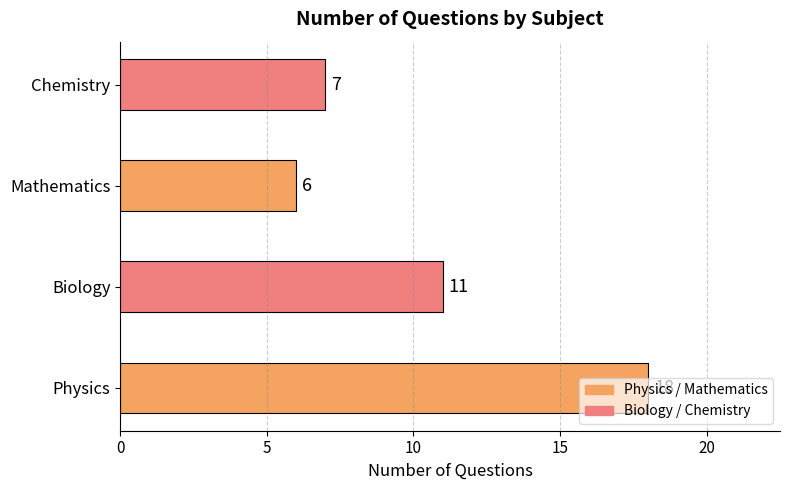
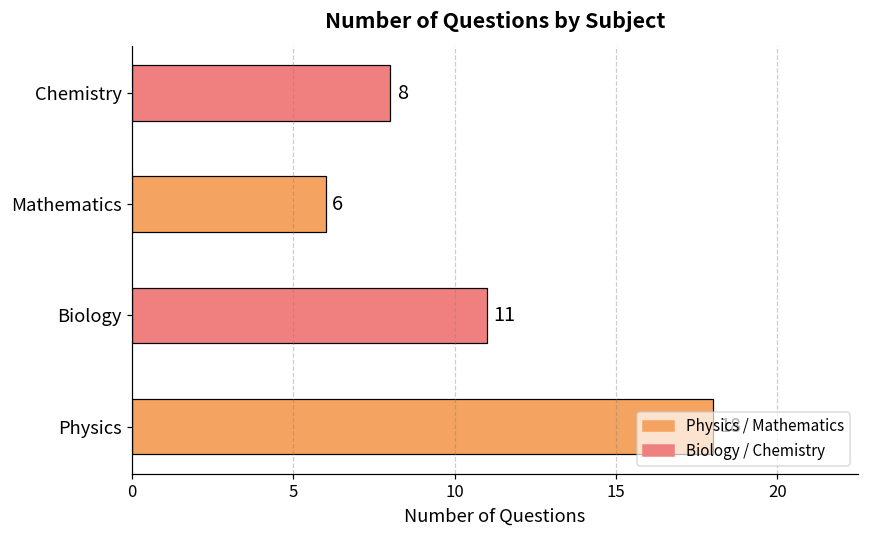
Chemistry: 7 -> 8
